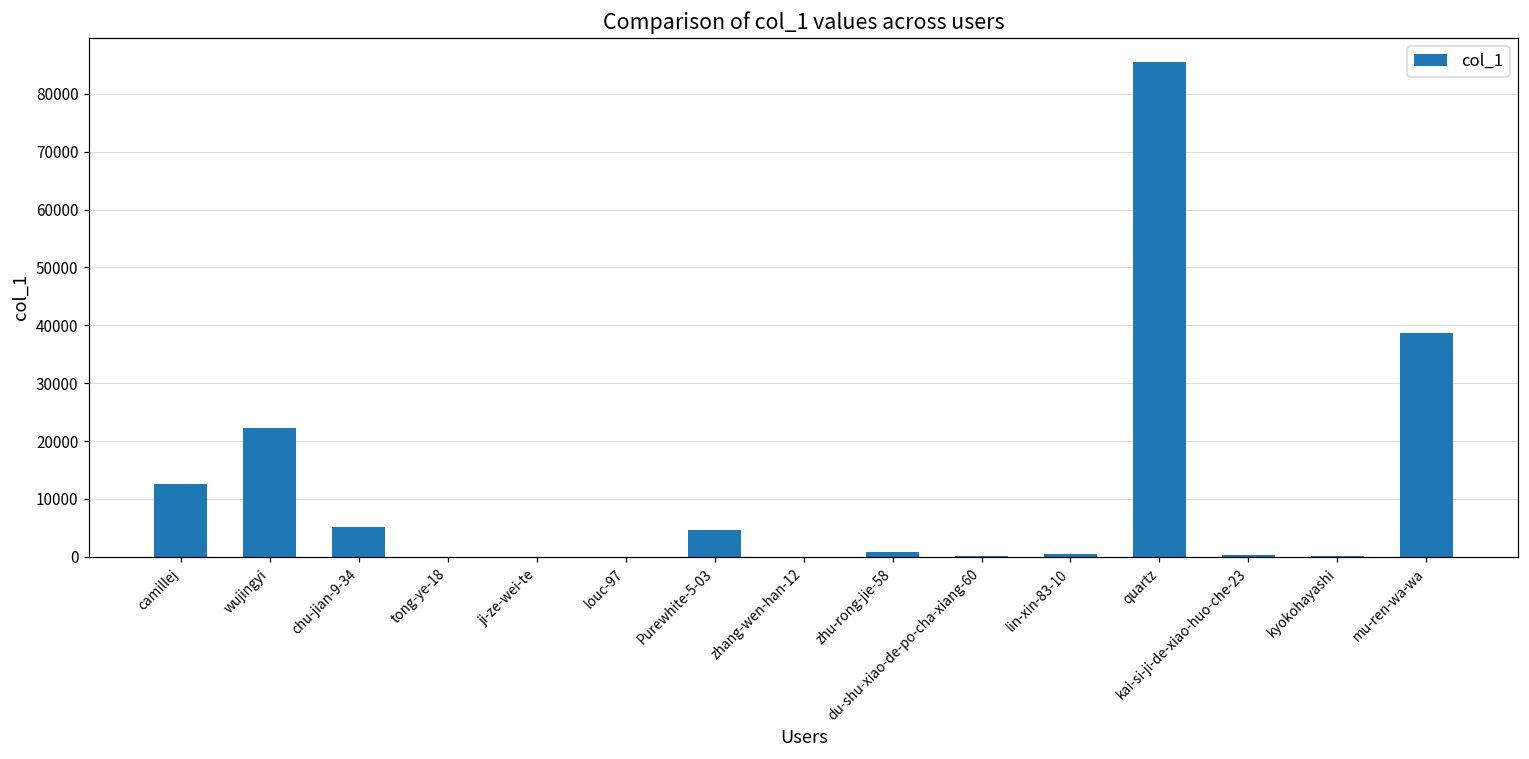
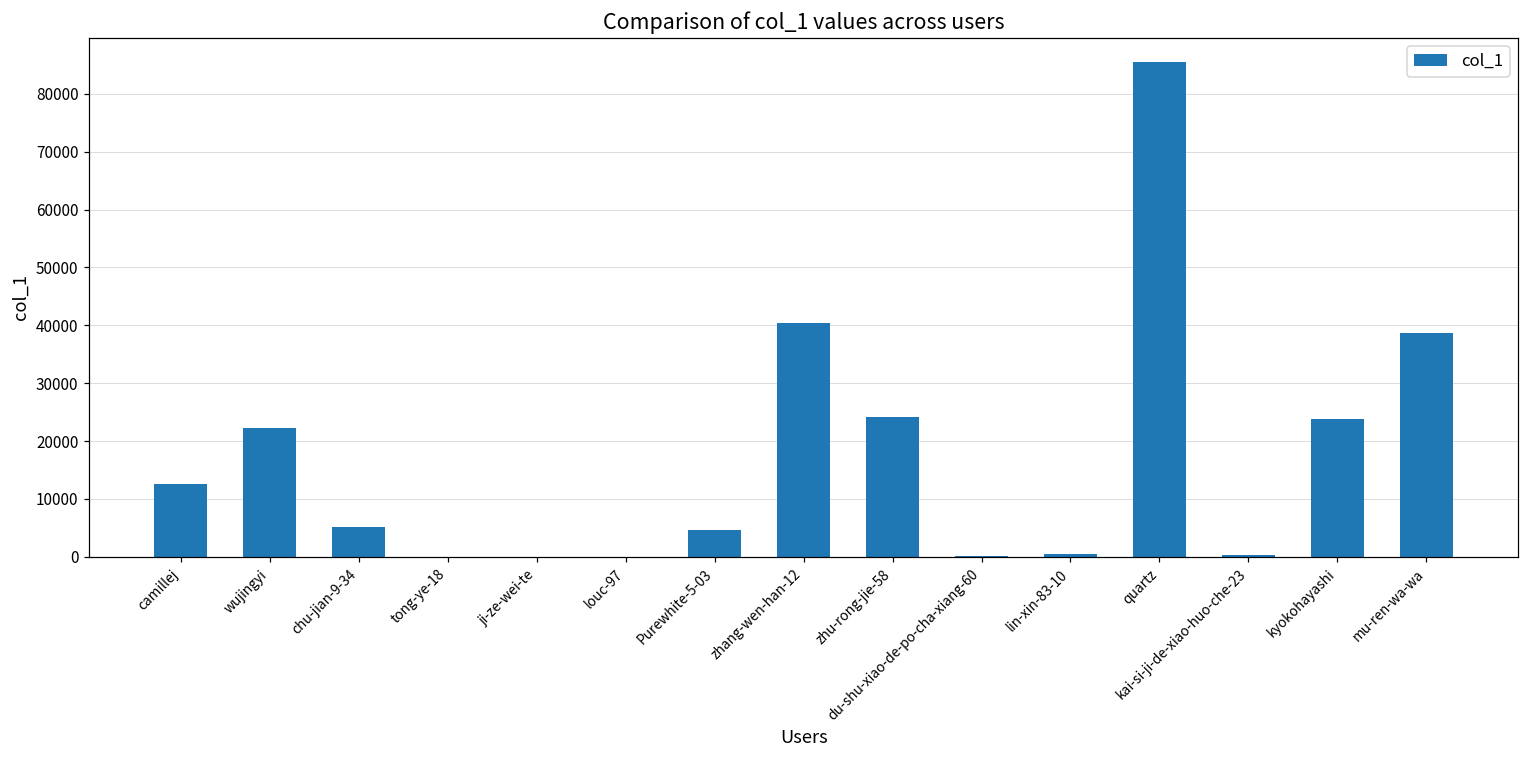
zhang-wen-han-12: 0 -> 40000
zhu-rong-jie-58: 1000 -> 24000
kyokohayashi: 0 -> 24000
